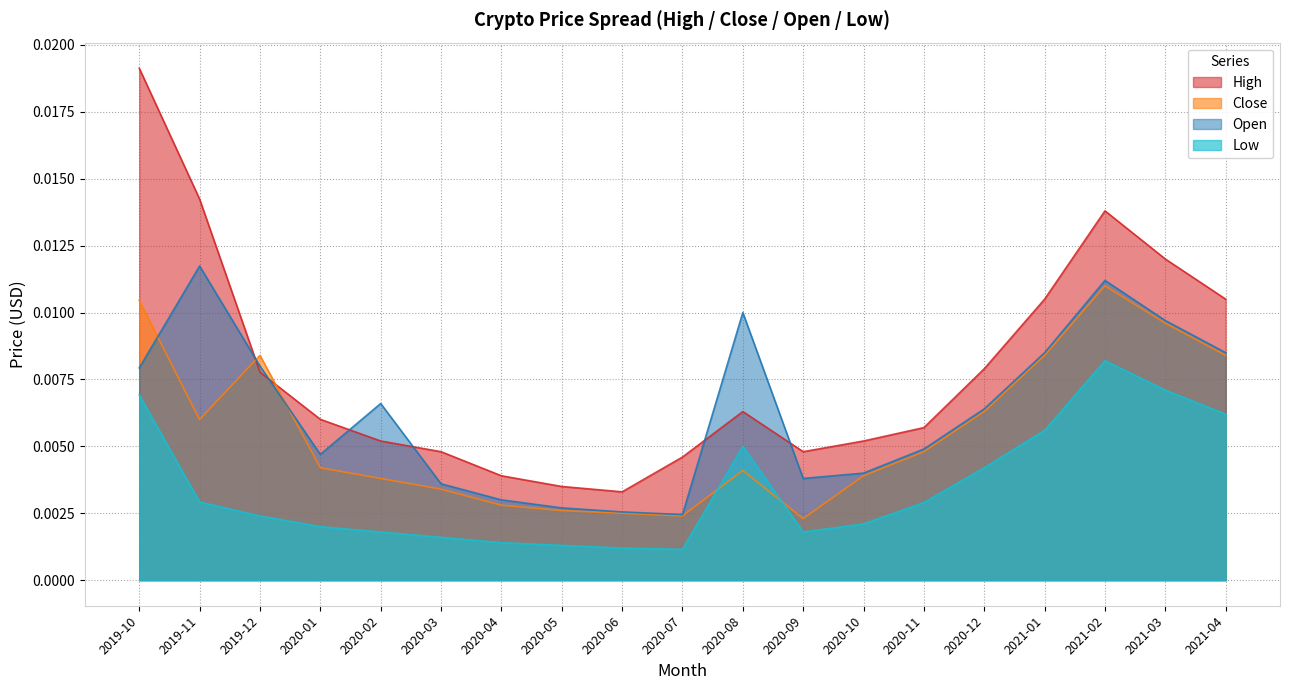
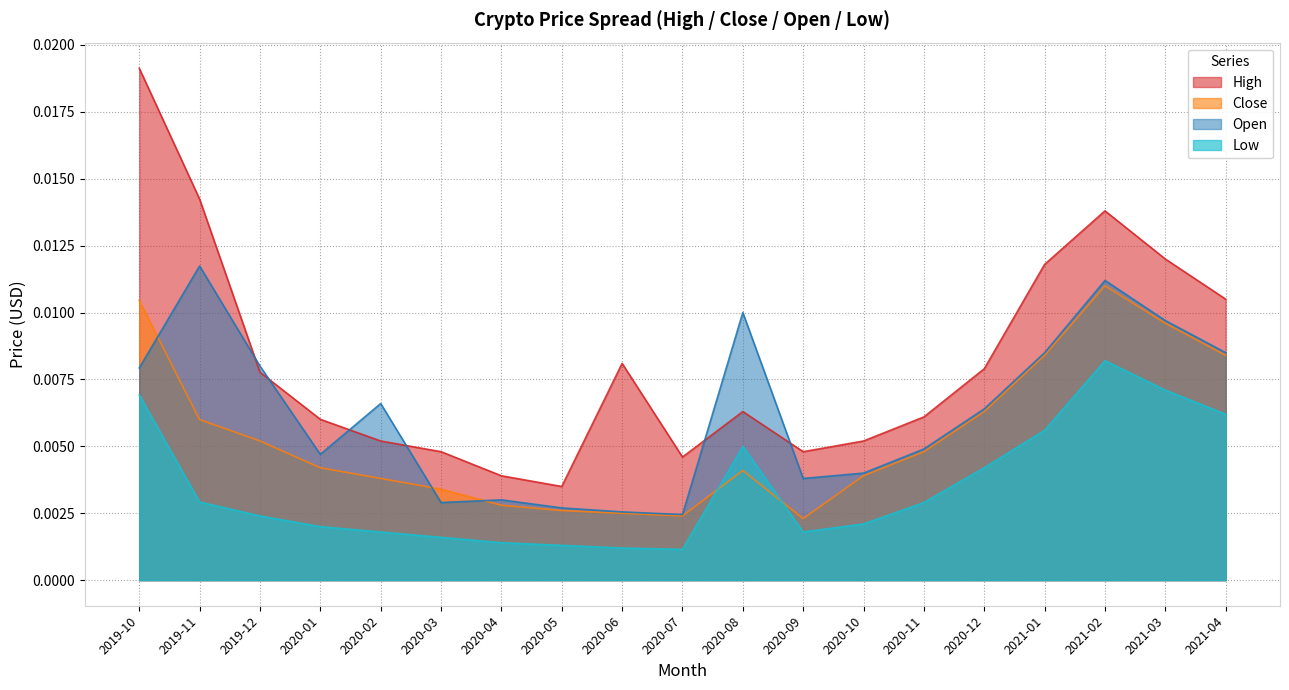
Close, 2019-12: 0.0084 -> 0.0052
Open, 2020-03: 0.0036 -> 0.0029
High, 2020-06: 0.0033 -> 0.0081
High, 2020-11: 0.0057 -> 0.0061
High, 2021-01: 0.0105 -> 0.0118
